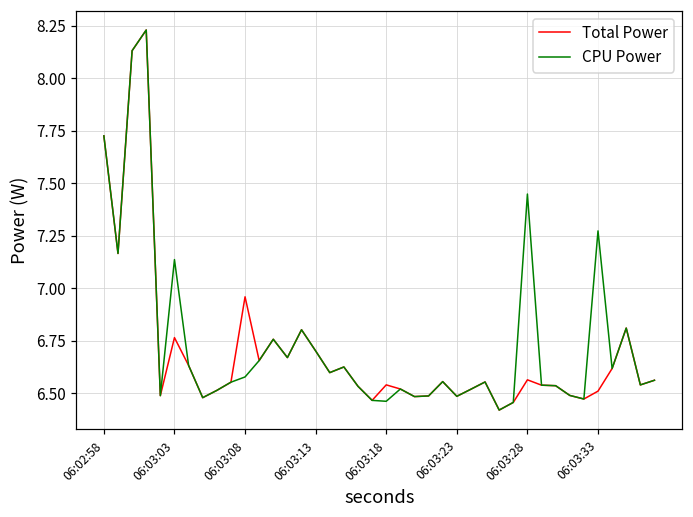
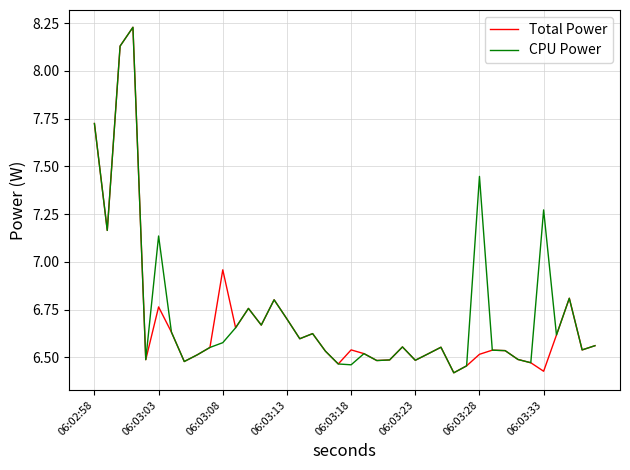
Total Power, 06:03:28: 6.56 -> 6.52
Total Power, 06:03:33: 6.51 -> 6.43
